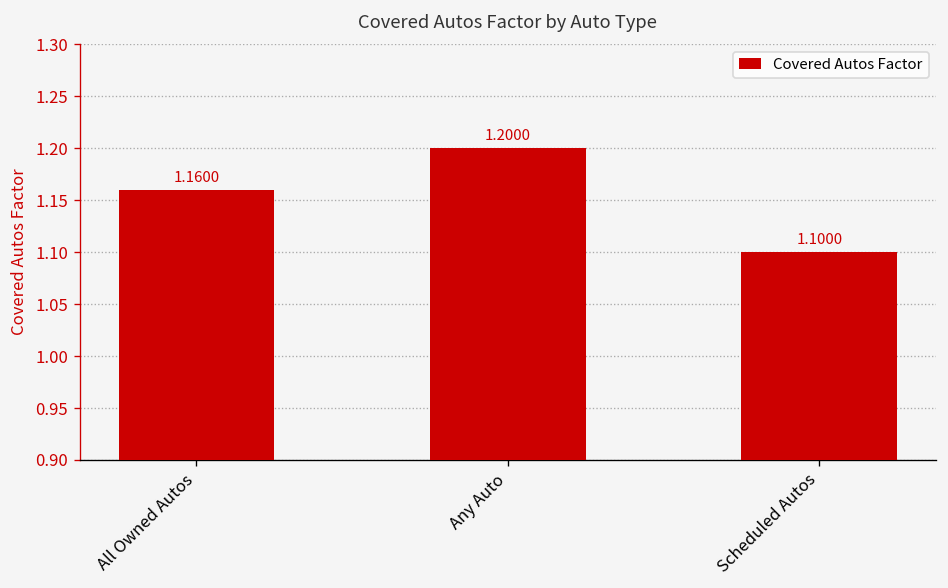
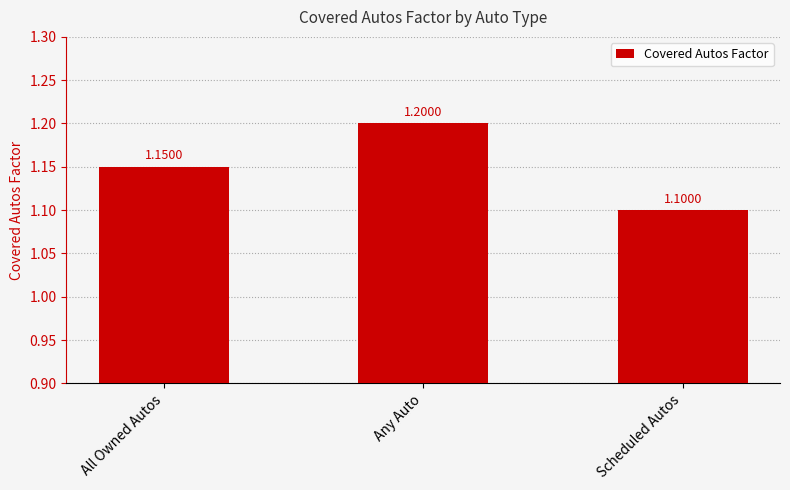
All Owned Autos: 1.1600 -> 1.1500
